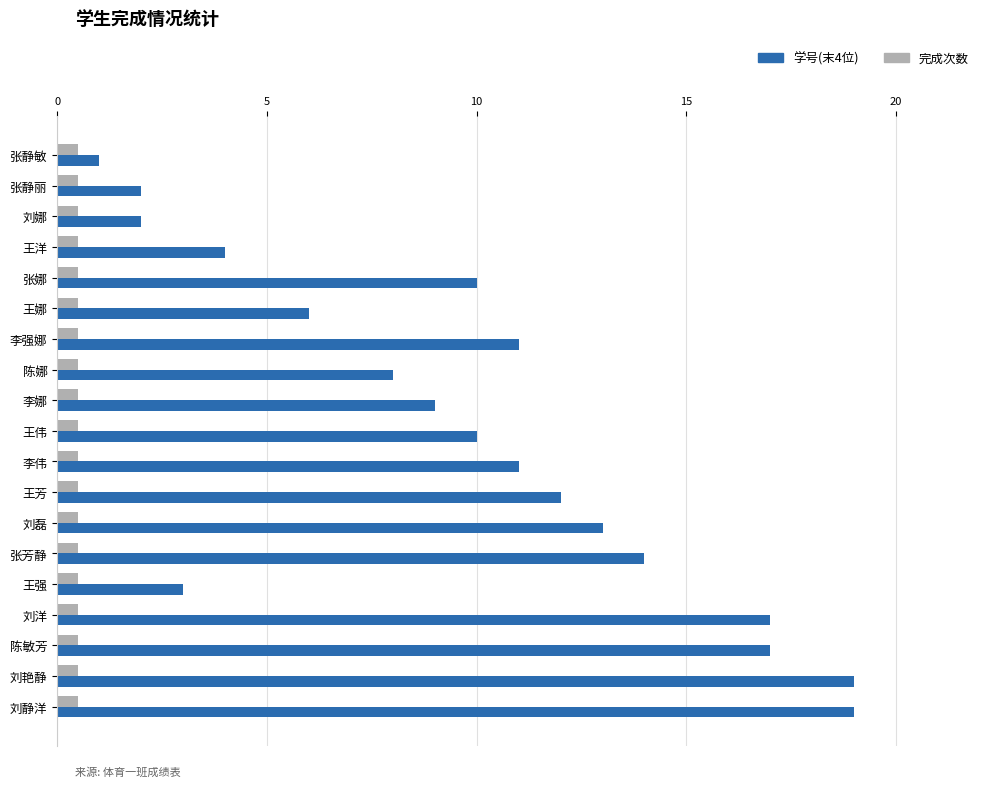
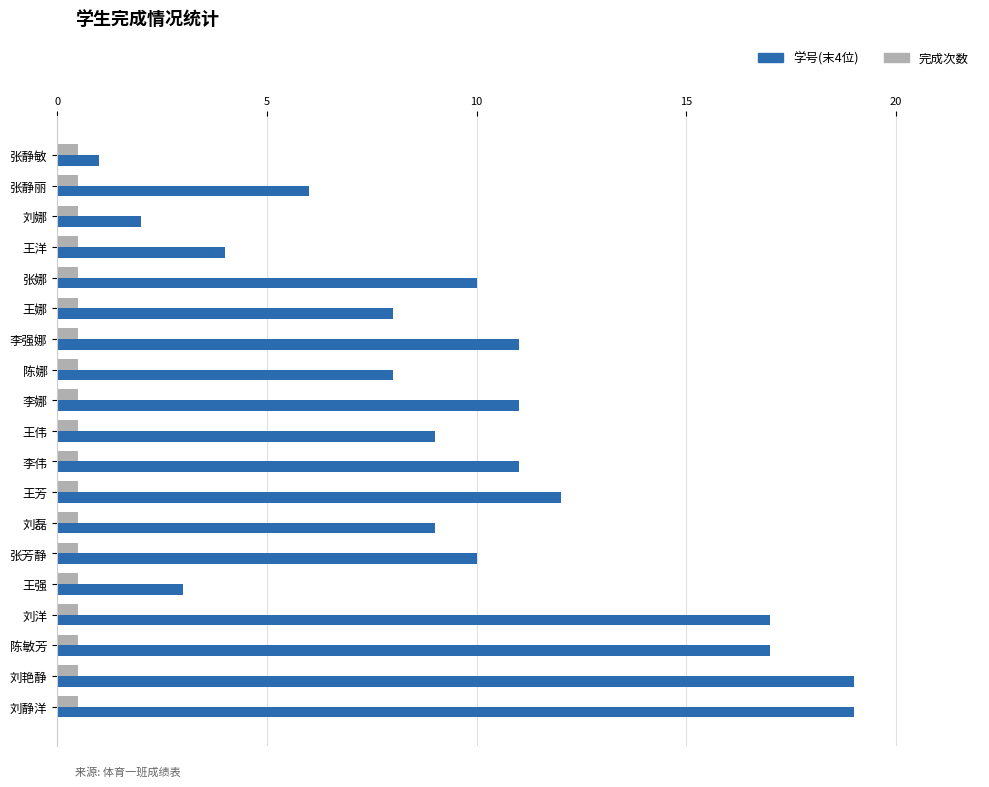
学号(末4位), 张静丽: 2.0 -> 6.0
学号(末4位), 王娜: 6.0 -> 8.0
学号(末4位), 李娜: 9.0 -> 11.0
学号(末4位), 王伟: 10.0 -> 9.0
学号(末4位), 刘磊: 13.0 -> 9.0
学号(末4位), 张芳静: 14.0 -> 10.0
